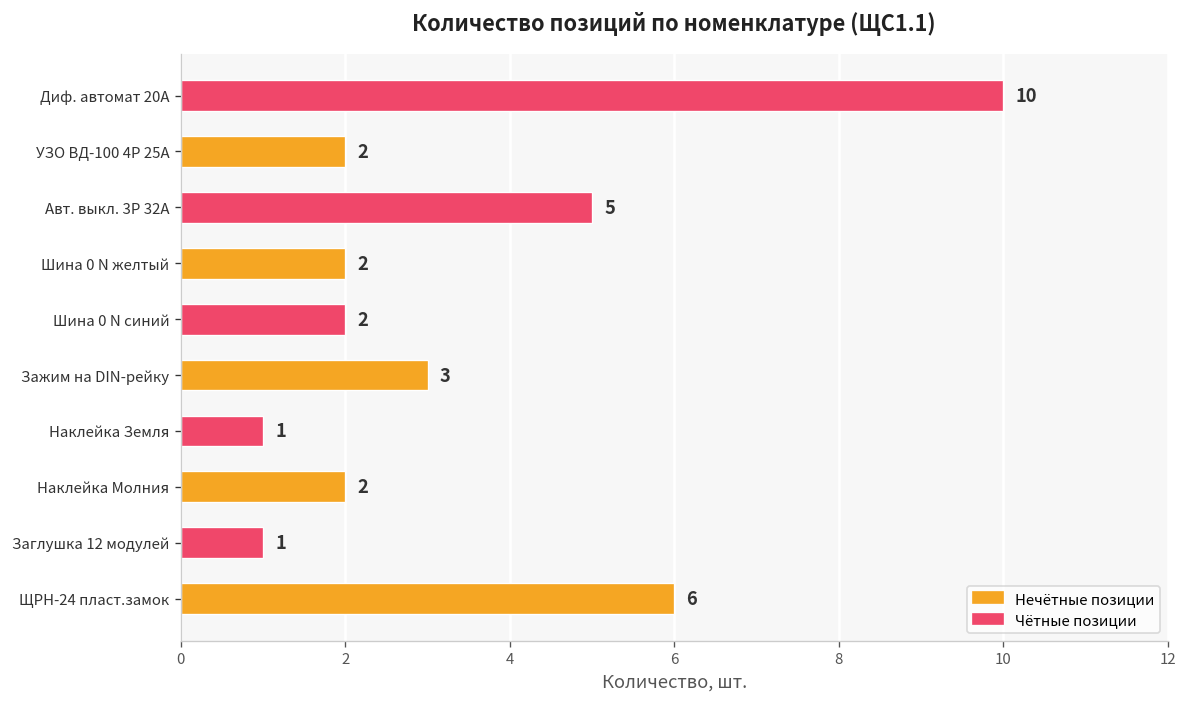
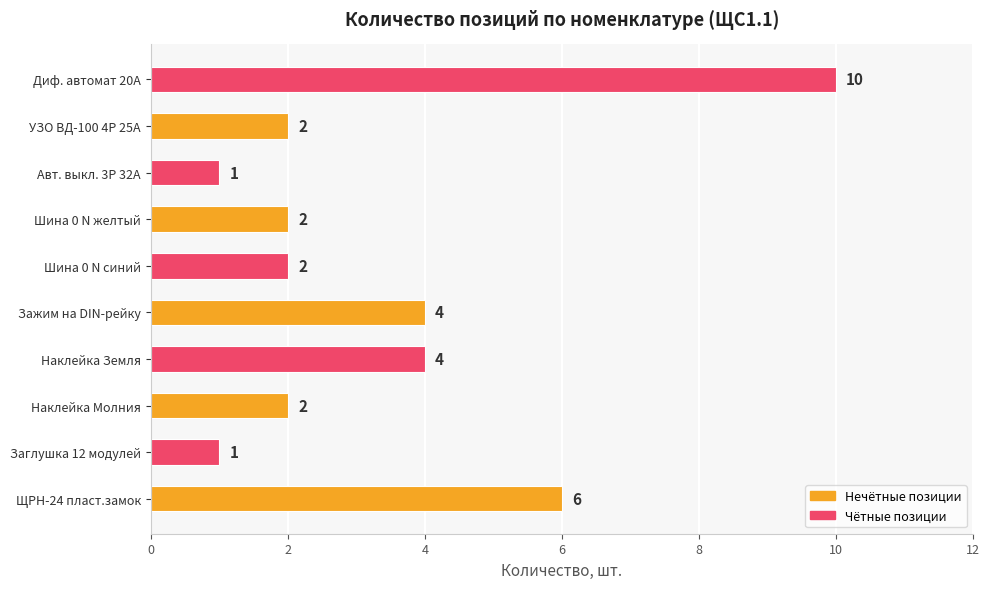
Авт. выкл. 3P 32А: 5 -> 1
Зажим на DIN-рейку: 3 -> 4
Наклейка Земля: 1 -> 4
